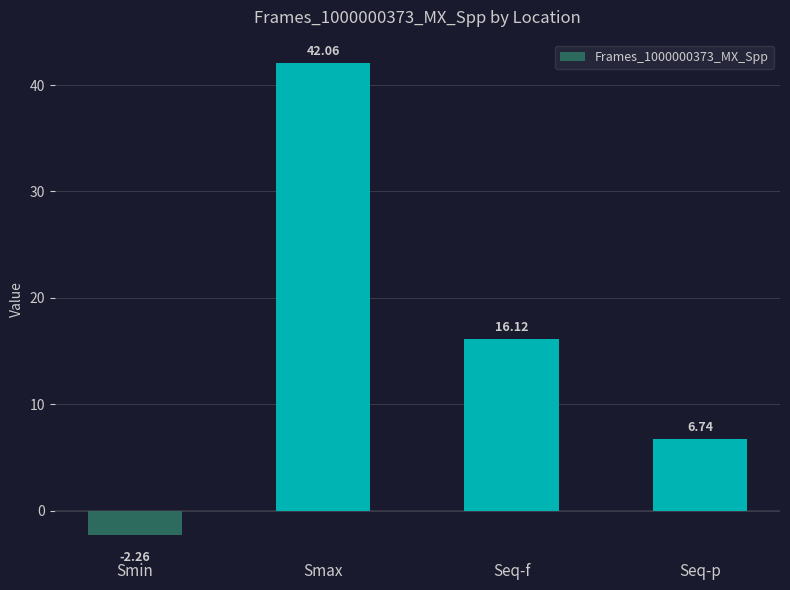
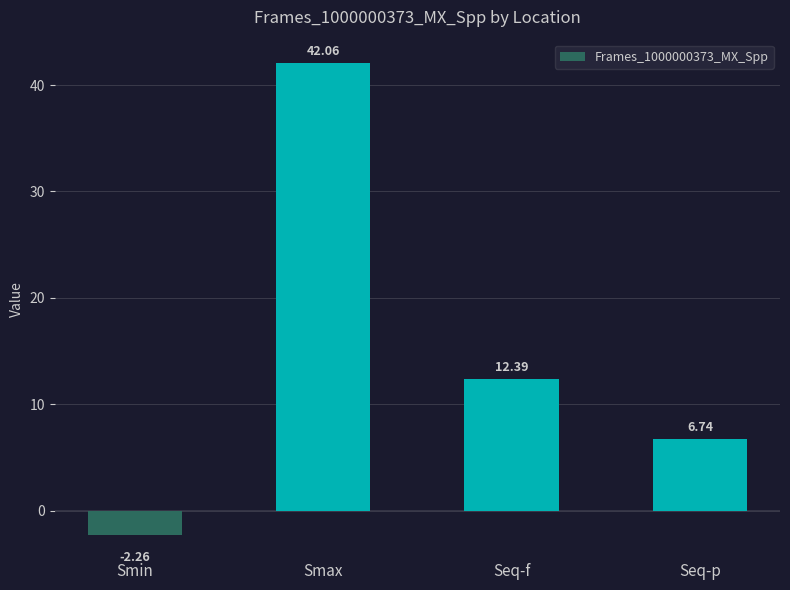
Seq-f: 16.12 -> 12.39
